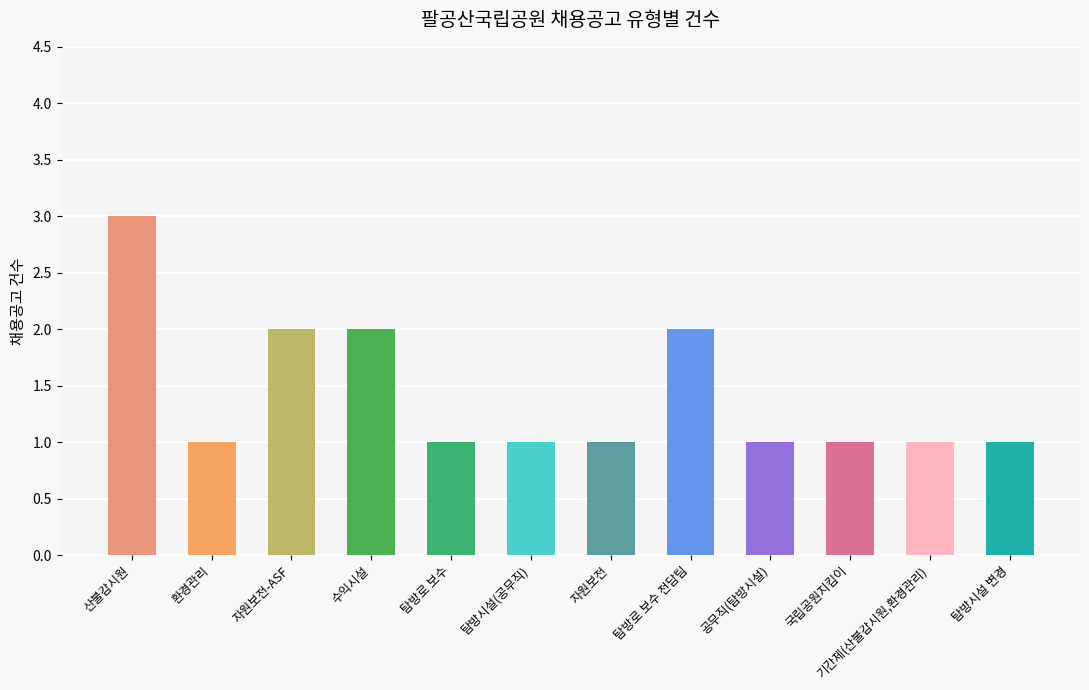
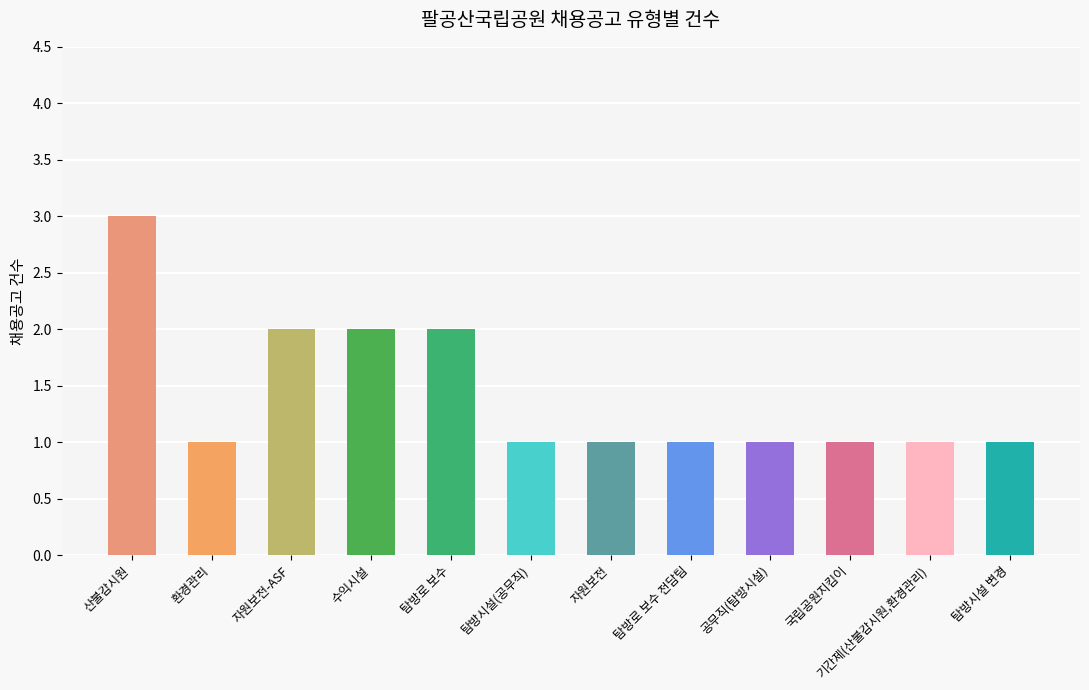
탐방로 보수: 1 -> 2
탐방로 보수 전담팀: 2 -> 1
